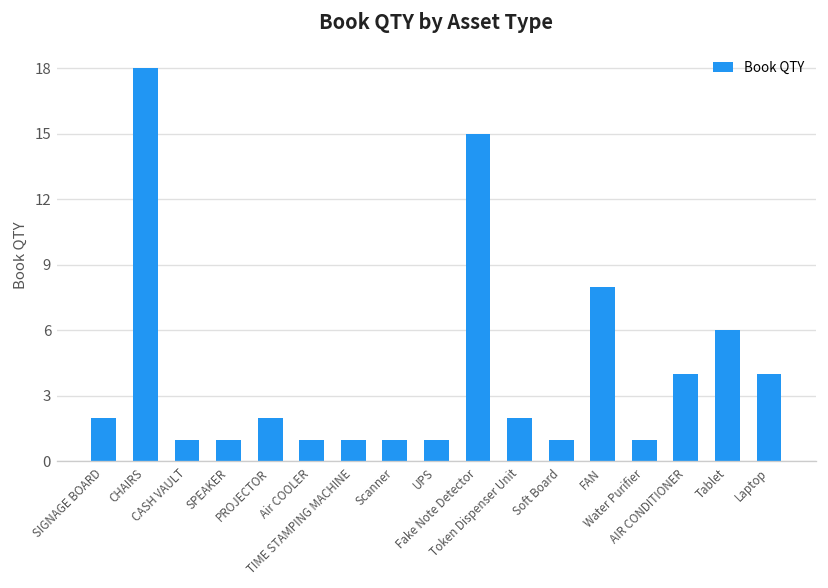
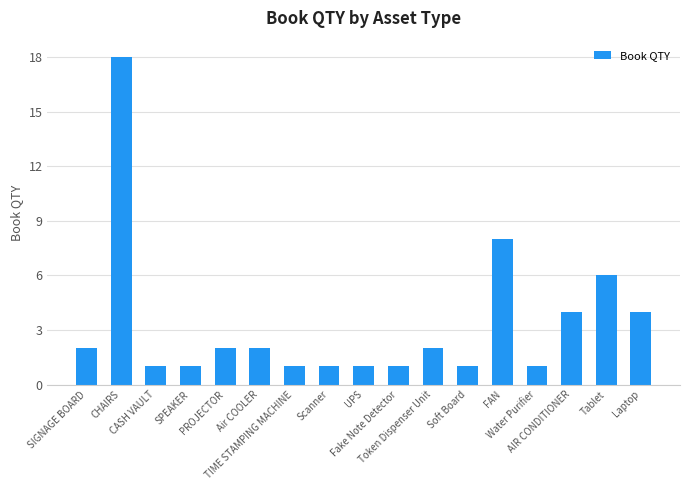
Air COOLER: 1 -> 2
Fake Note Detector: 15 -> 1
